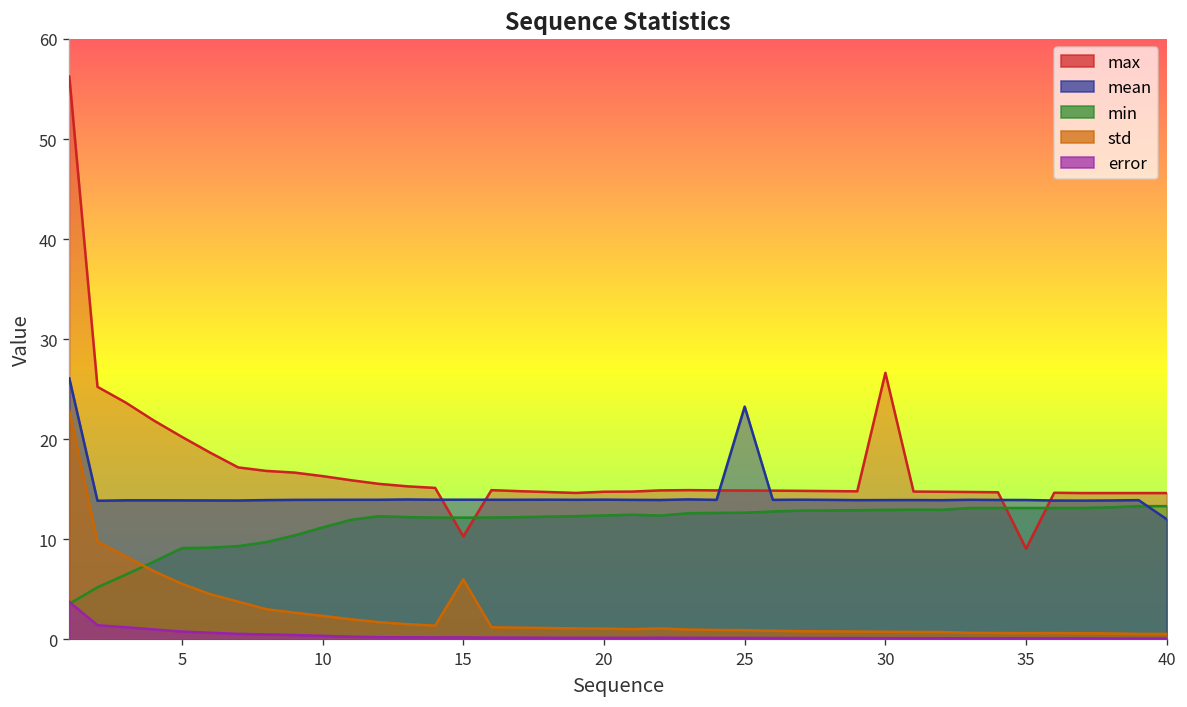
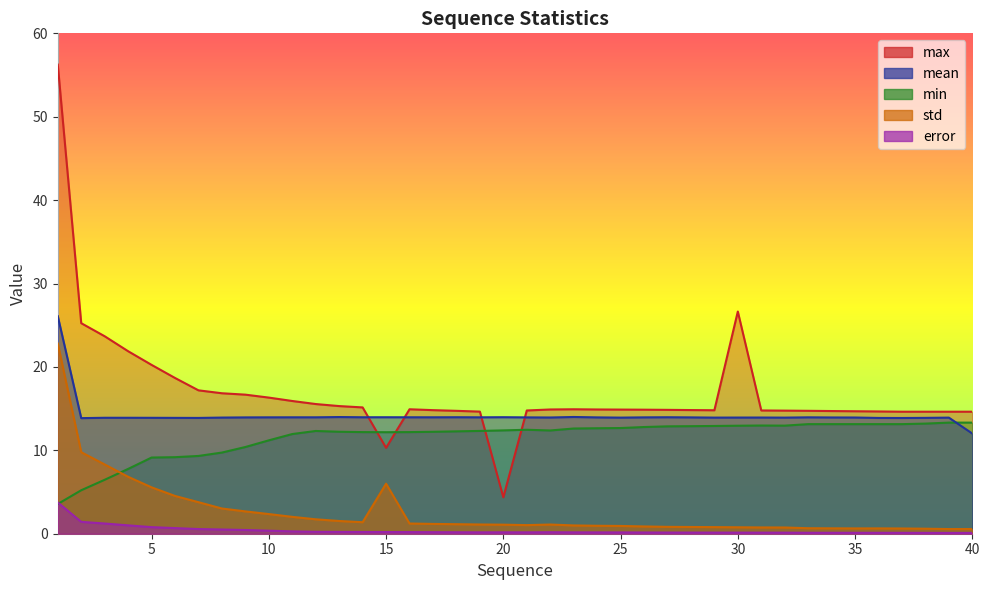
max, 20: 15 -> 4
mean, 25: 23 -> 14
max, 35: 9 -> 15
